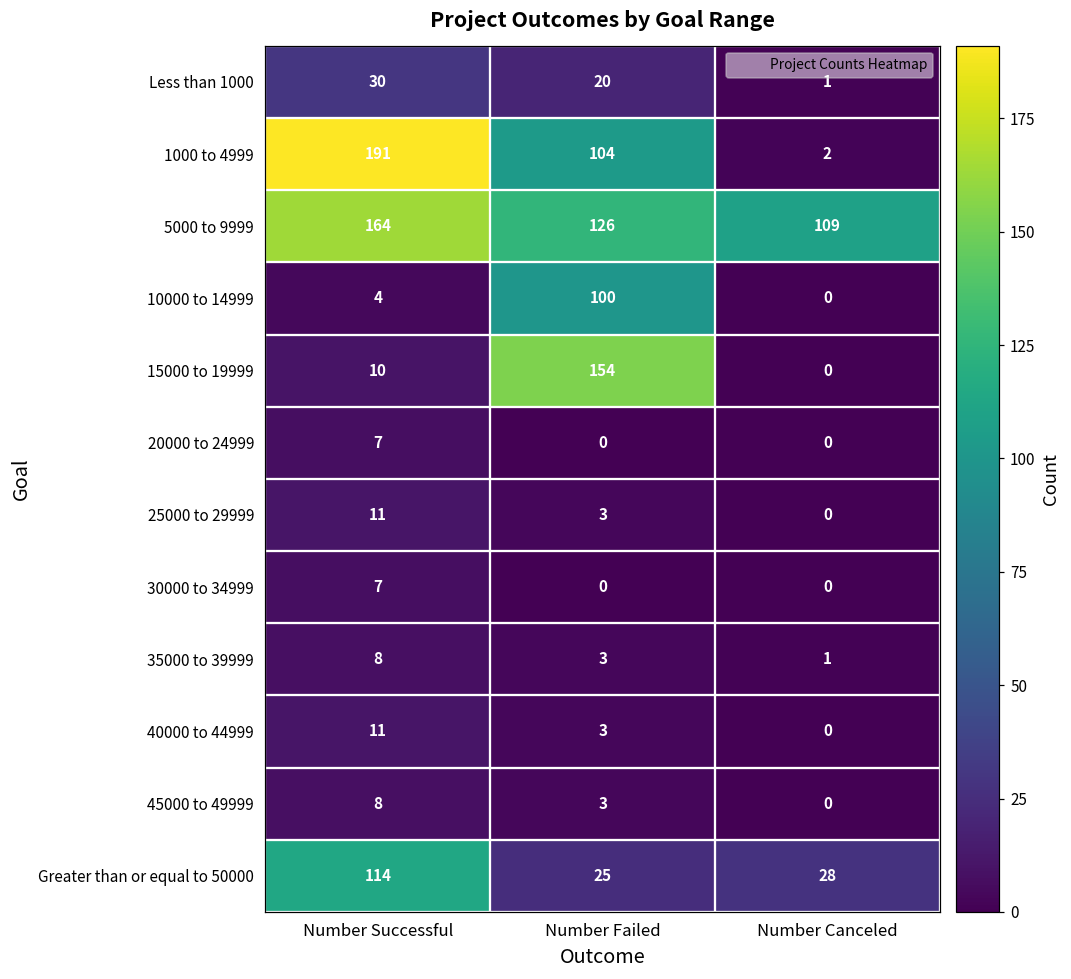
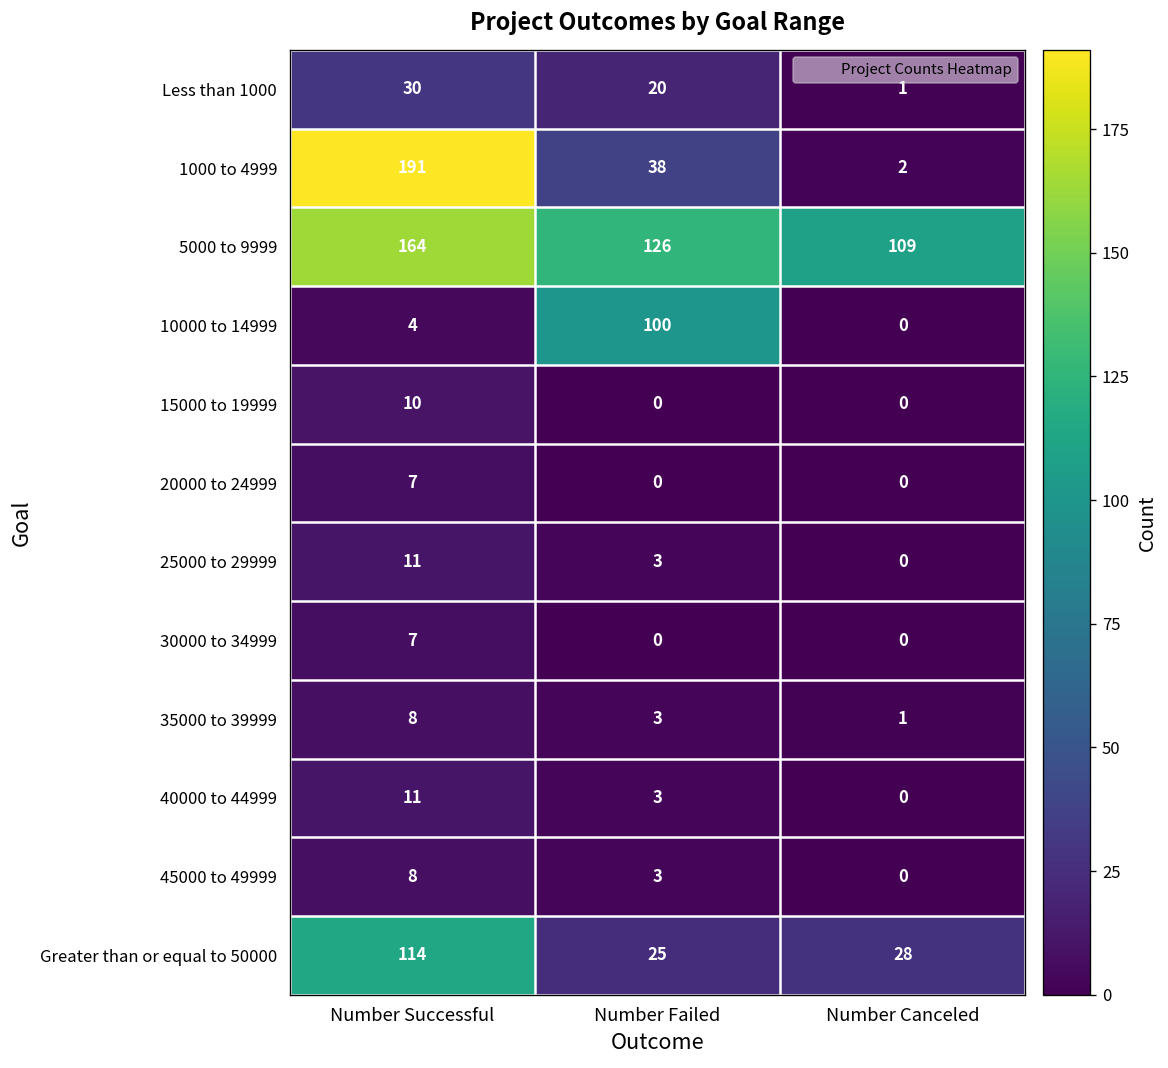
1000 to 4999, Number Failed: 104 -> 38
15000 to 19999, Number Failed: 154 -> 0
